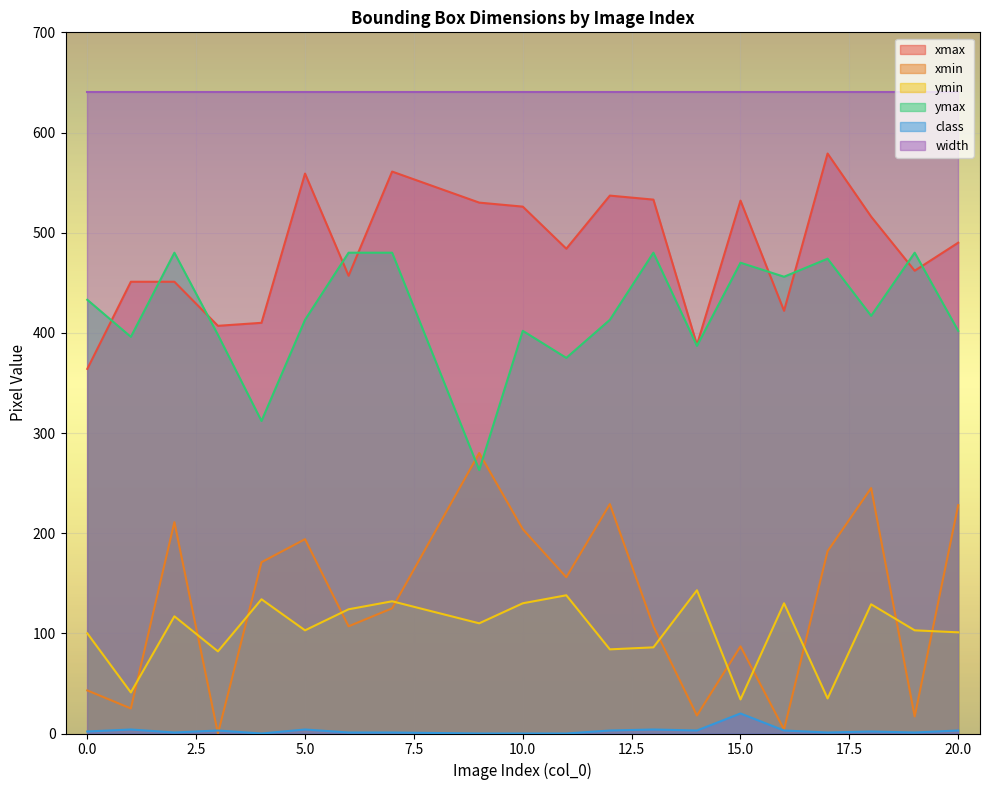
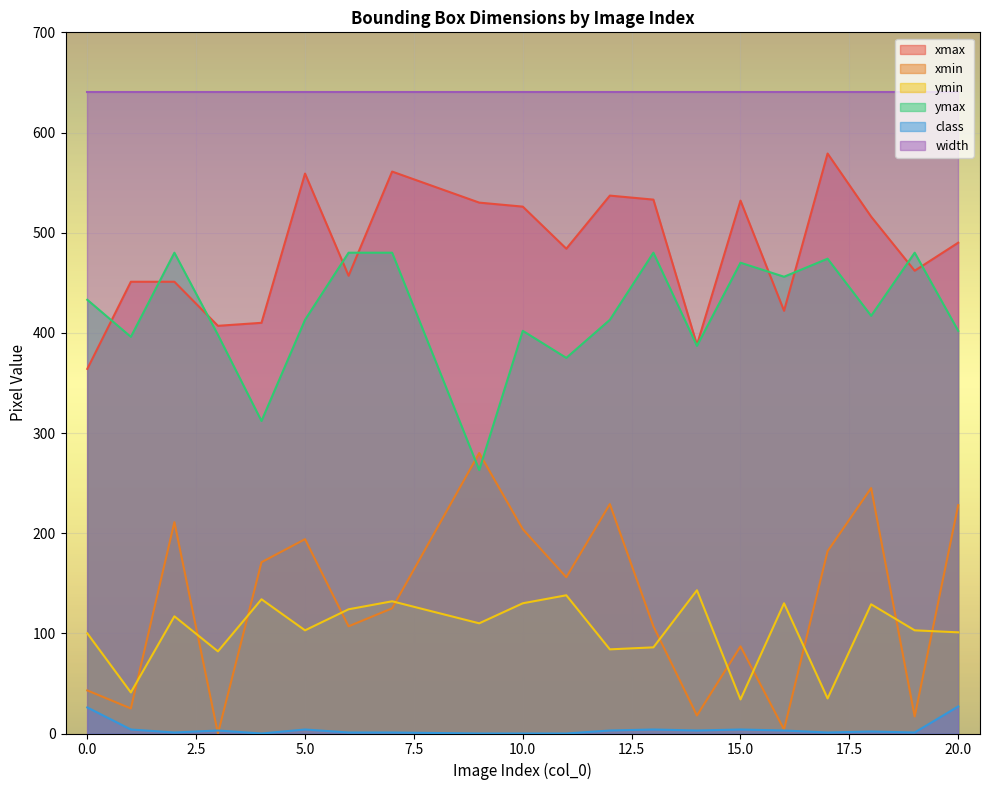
class, 0.0: 2 -> 26
class, 15.0: 20 -> 4
class, 20.0: 3 -> 27
